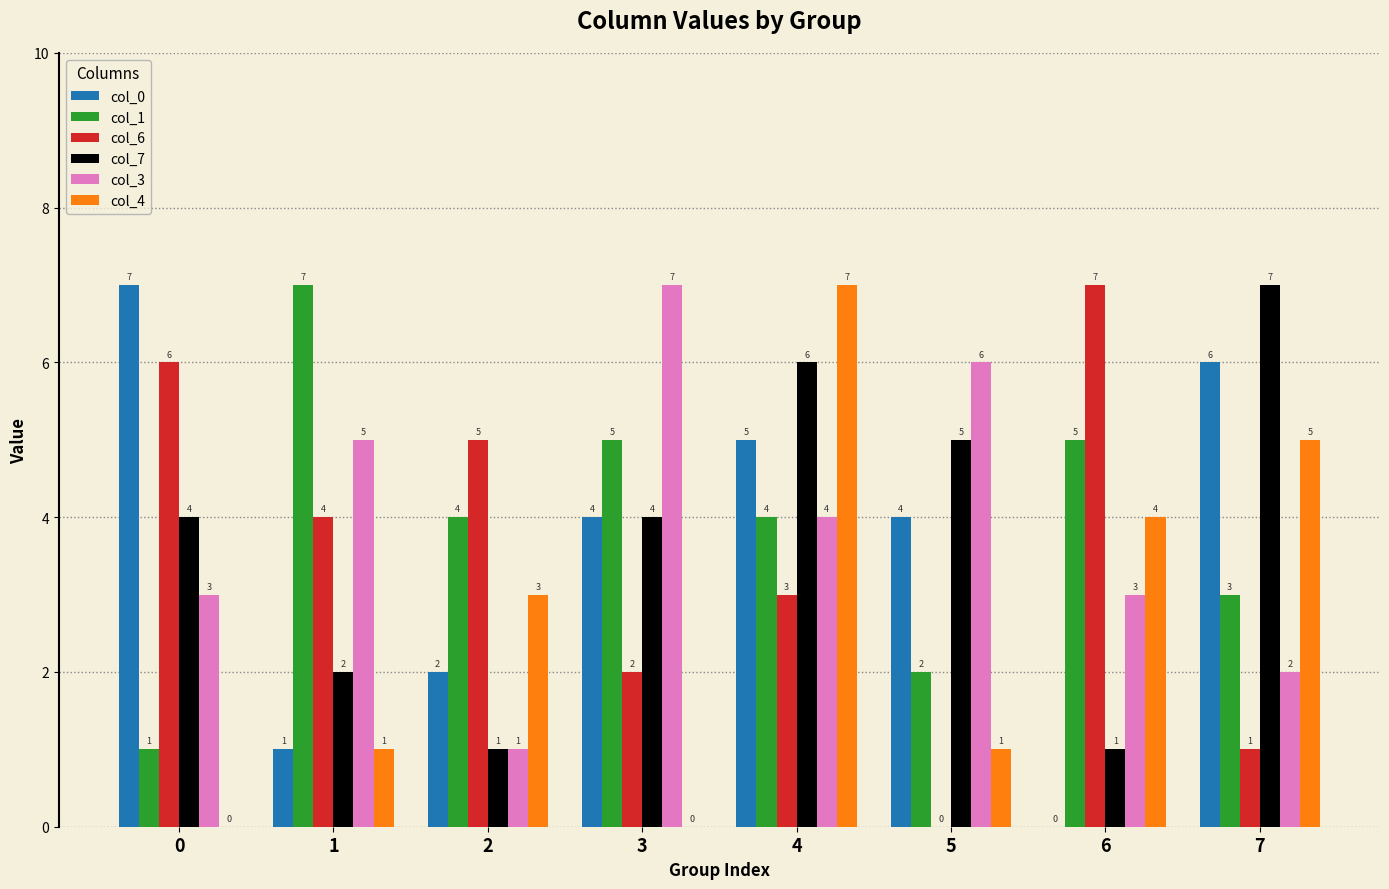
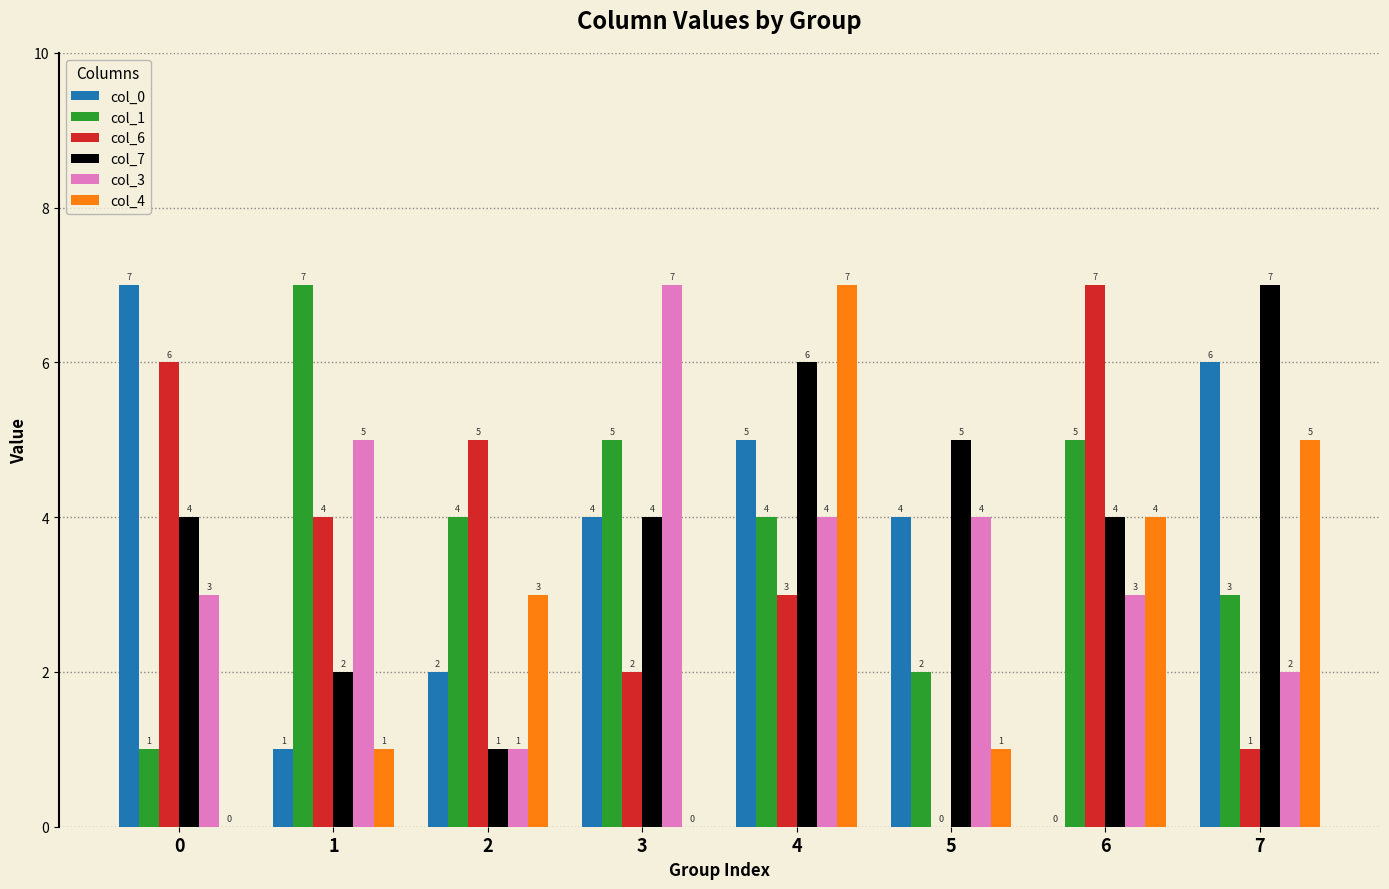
col_3, 5: 6 -> 4
col_7, 6: 1 -> 4
